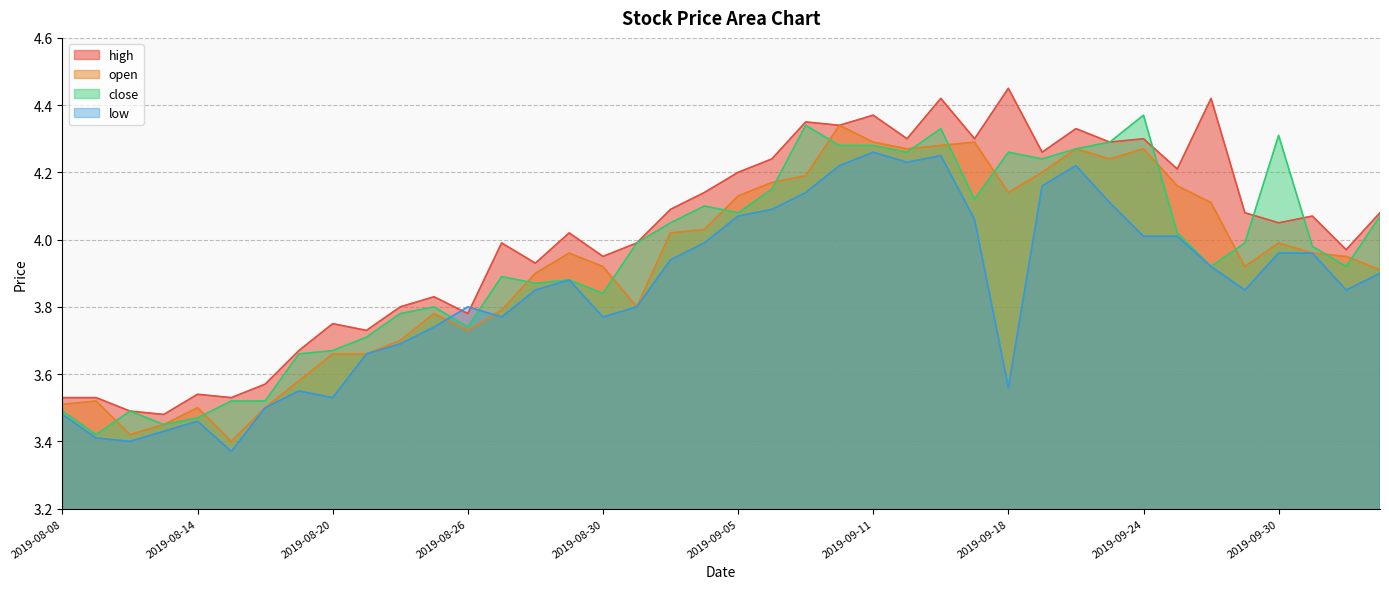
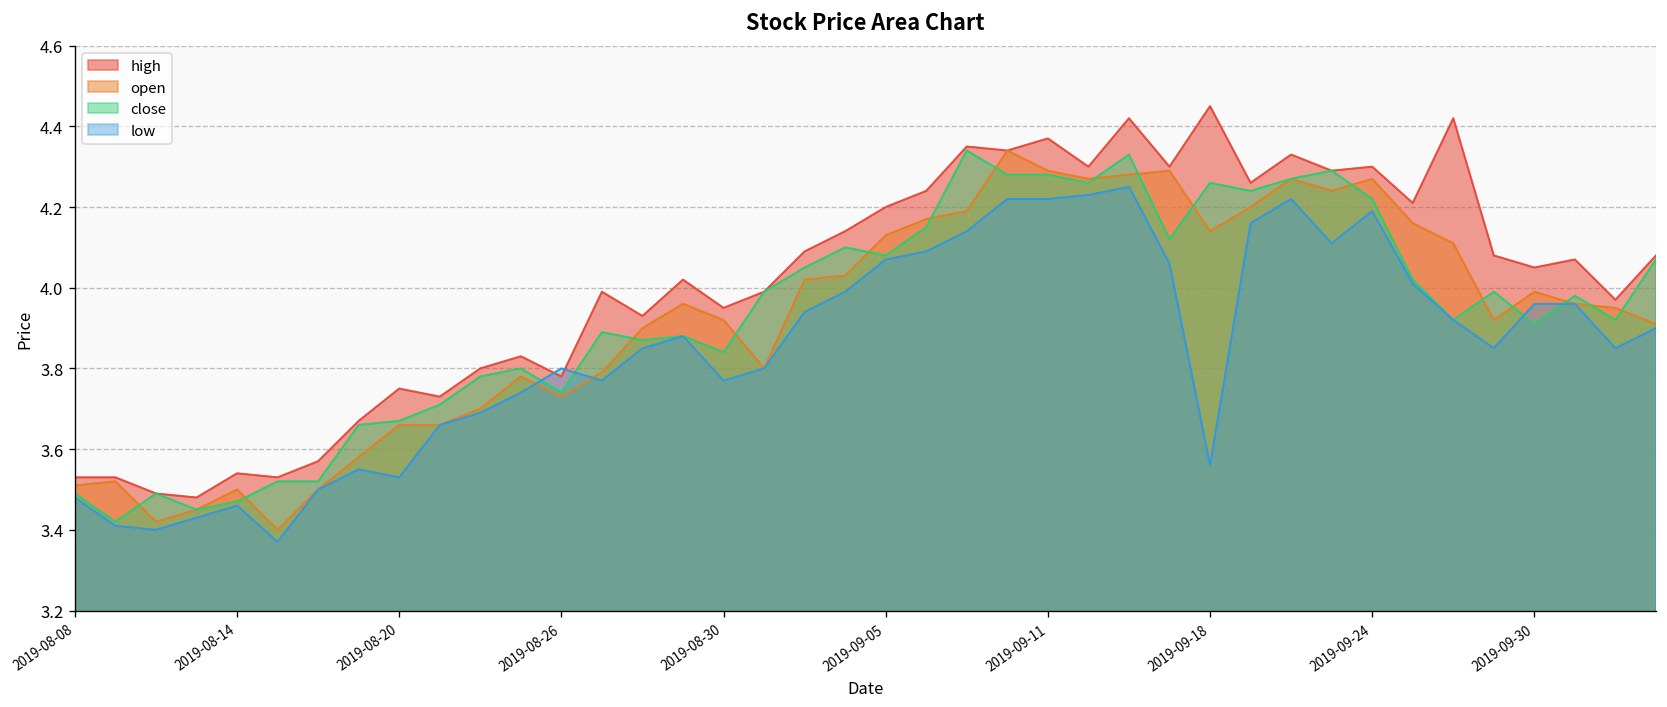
low, 2019-09-11: 4.26 -> 4.22
close, 2019-09-24: 4.37 -> 4.22
low, 2019-09-24: 4.01 -> 4.19
close, 2019-09-30: 4.31 -> 3.91
